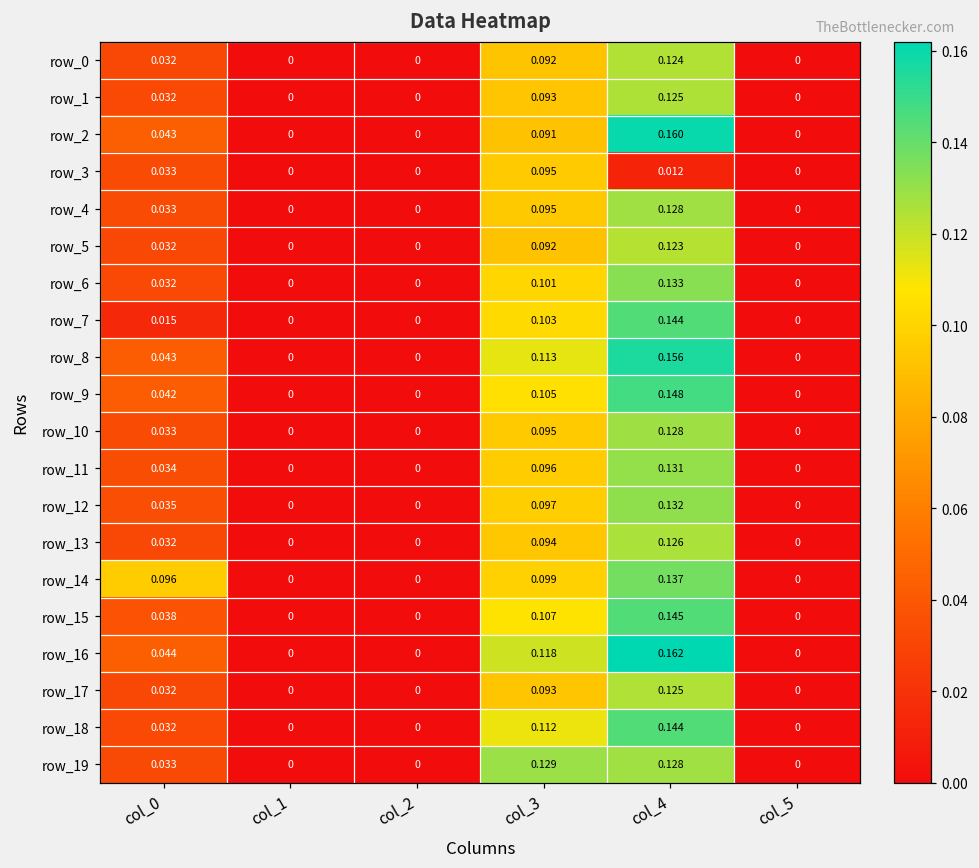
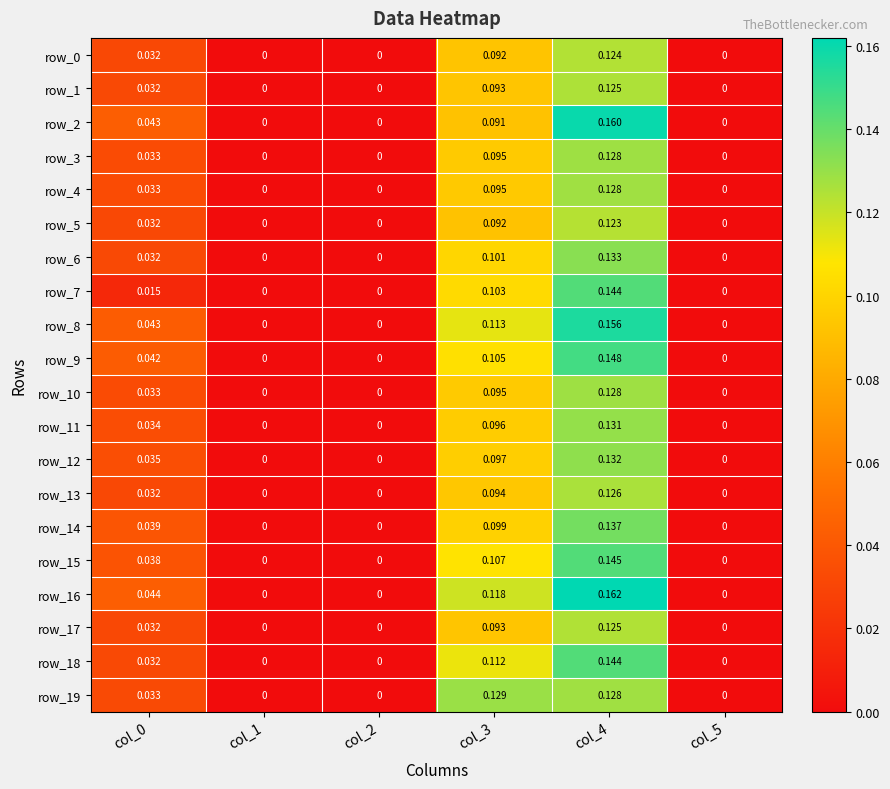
row_3, col_4: 0.012 -> 0.128
row_14, col_0: 0.096 -> 0.039
